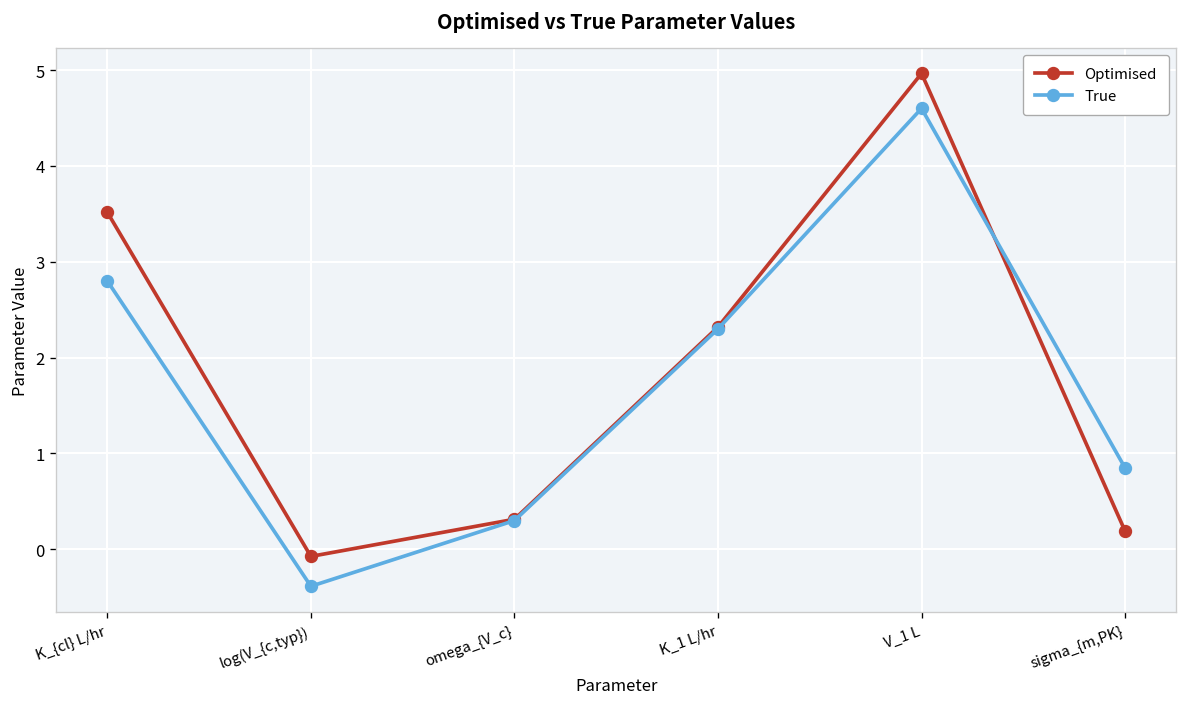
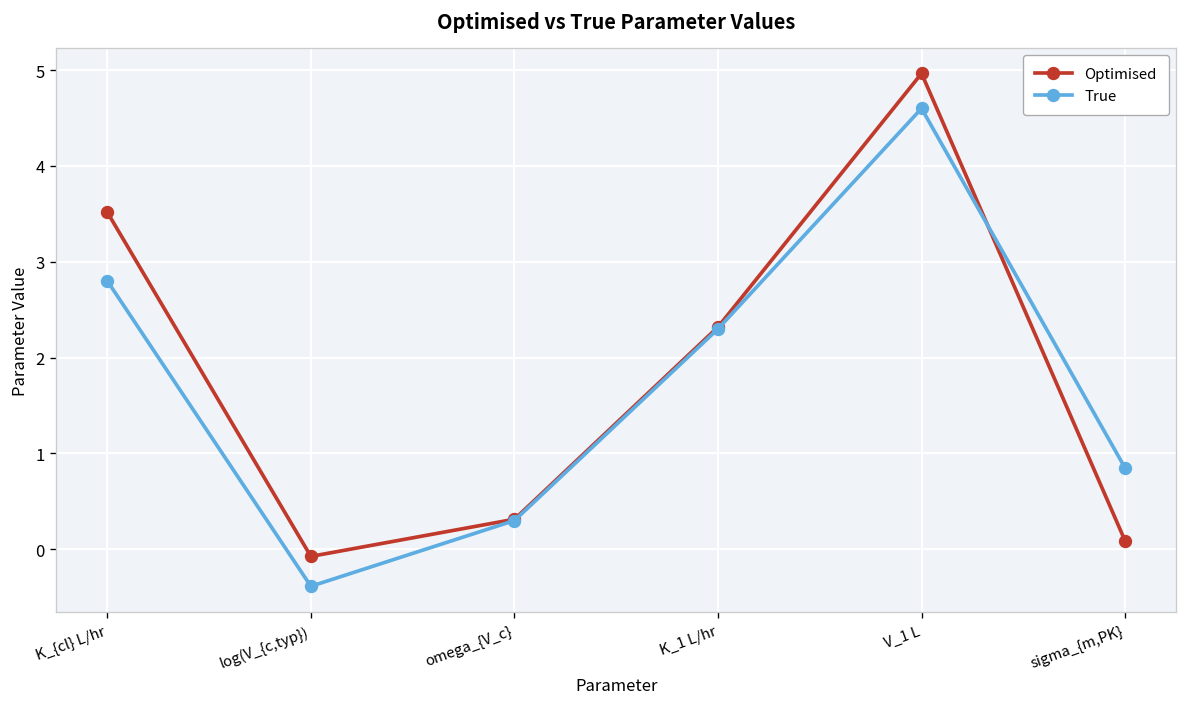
Optimised, sigma_{m,PK}: 0.2 -> 0.1
